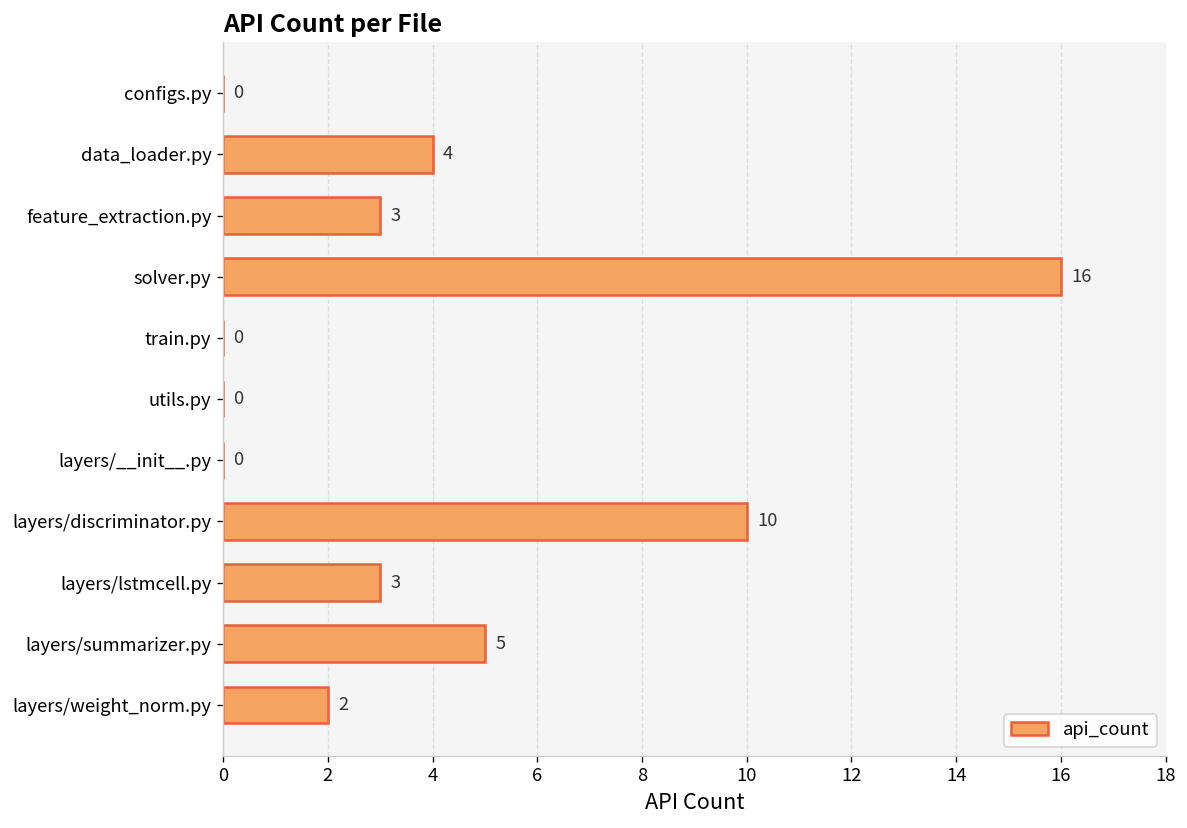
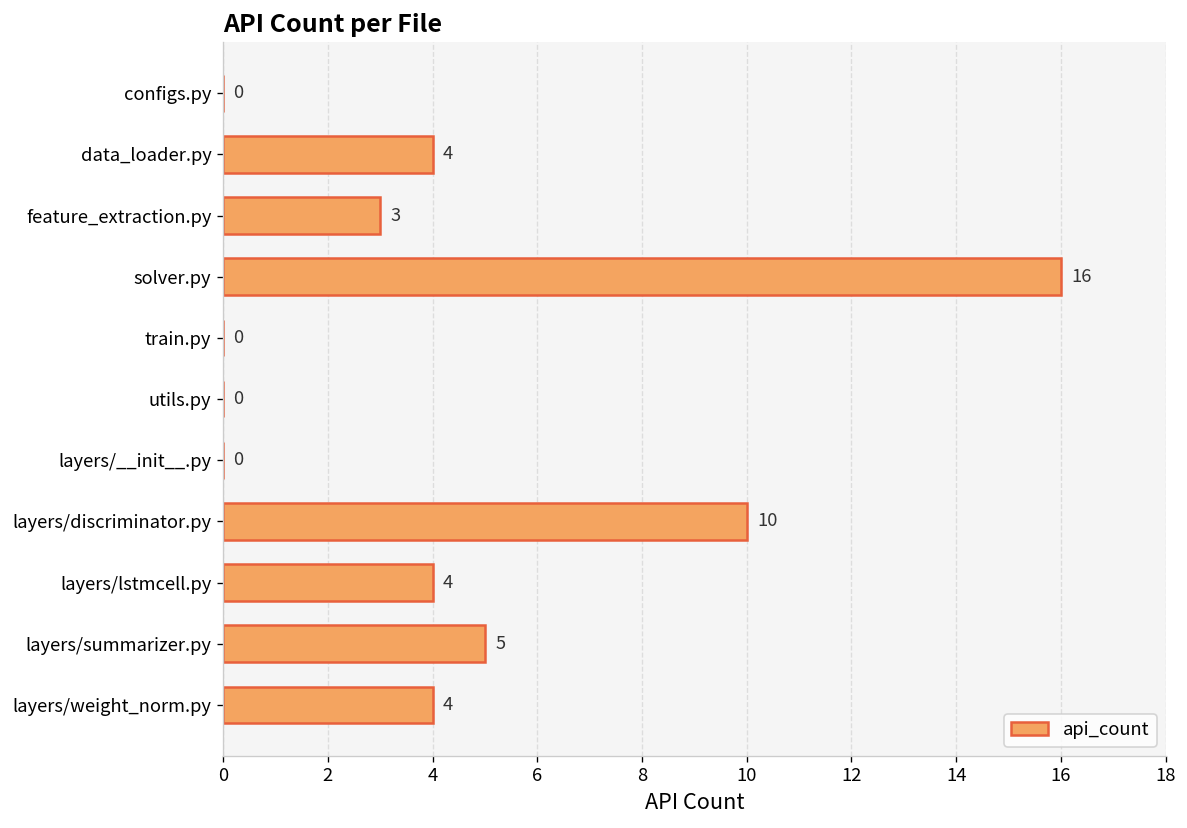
layers/lstmcell.py: 3 -> 4
layers/weight_norm.py: 2 -> 4
